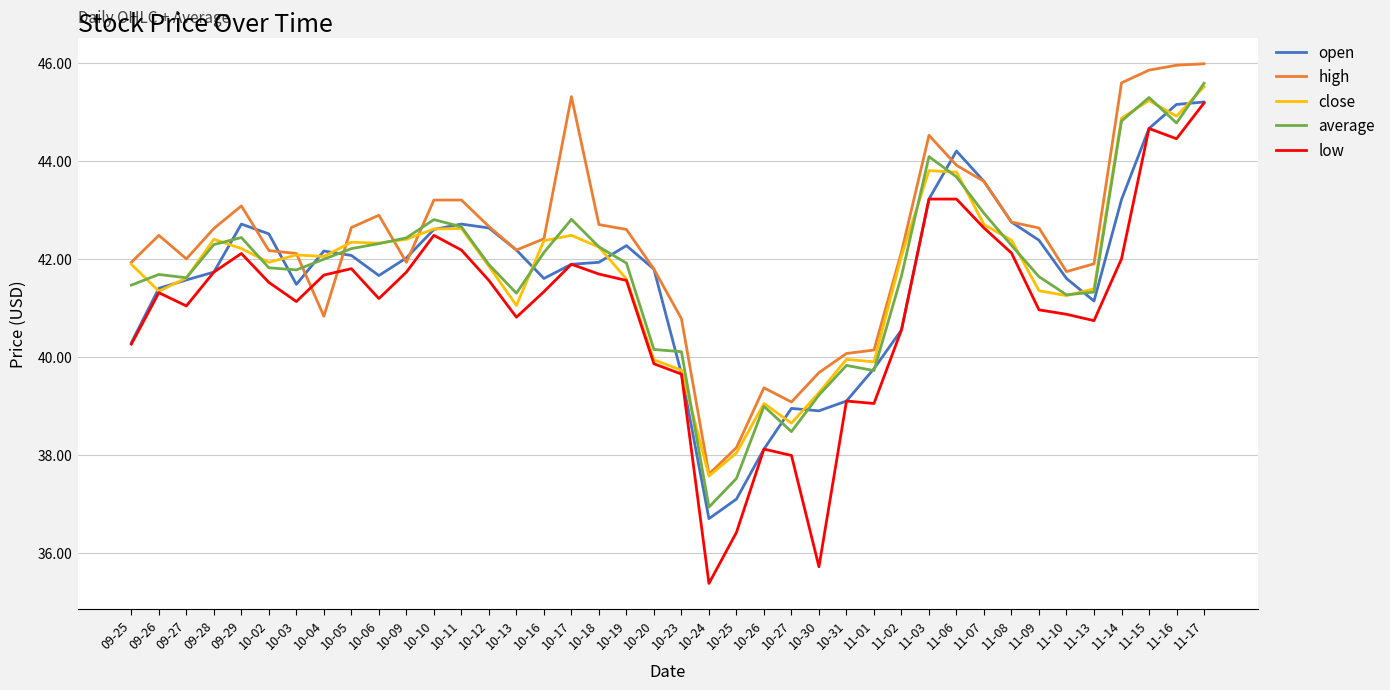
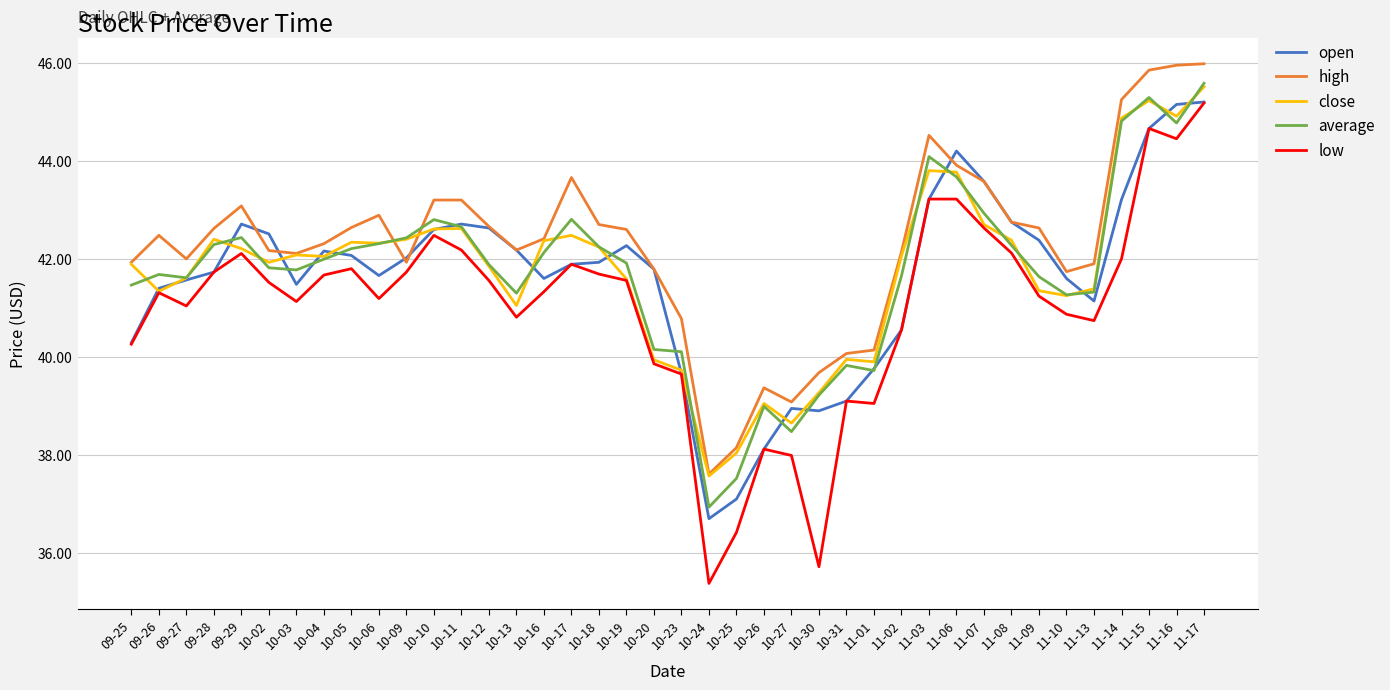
high, 10-04: 40.8 -> 42.3
high, 10-17: 45.3 -> 43.7
low, 11-09: 41.0 -> 41.2
high, 11-14: 45.6 -> 45.3
